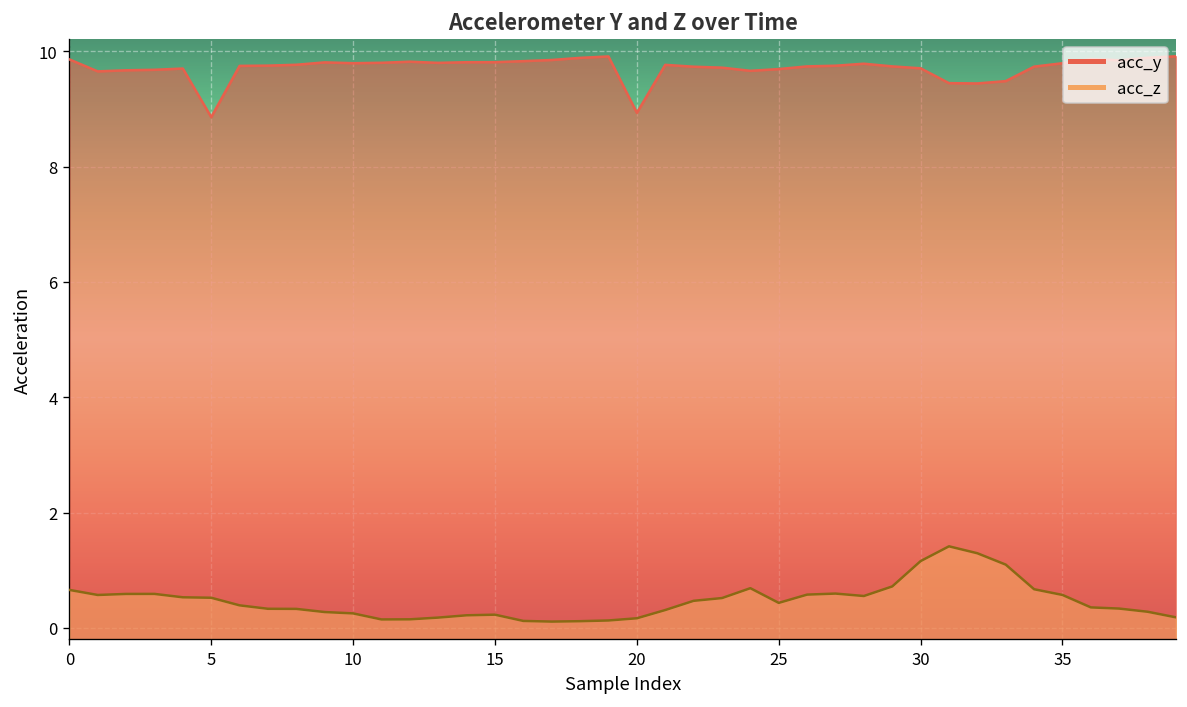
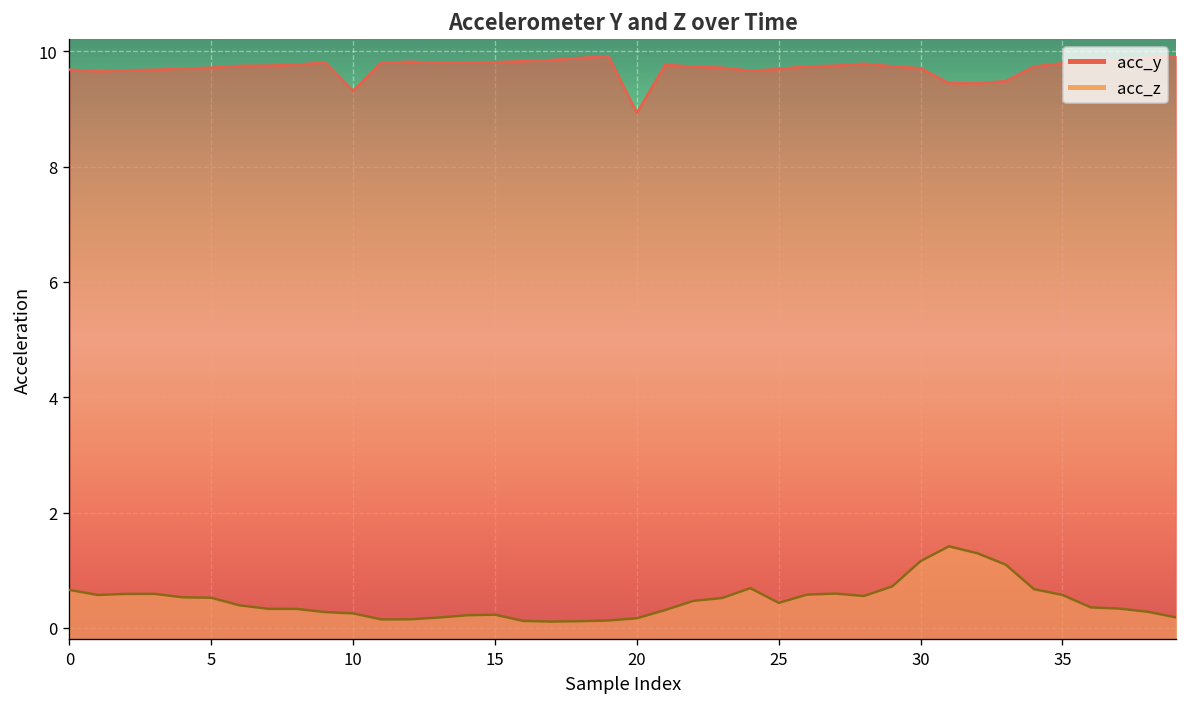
acc_y, 0: 9.9 -> 9.7
acc_y, 5: 8.9 -> 9.7
acc_y, 10: 9.8 -> 9.3
